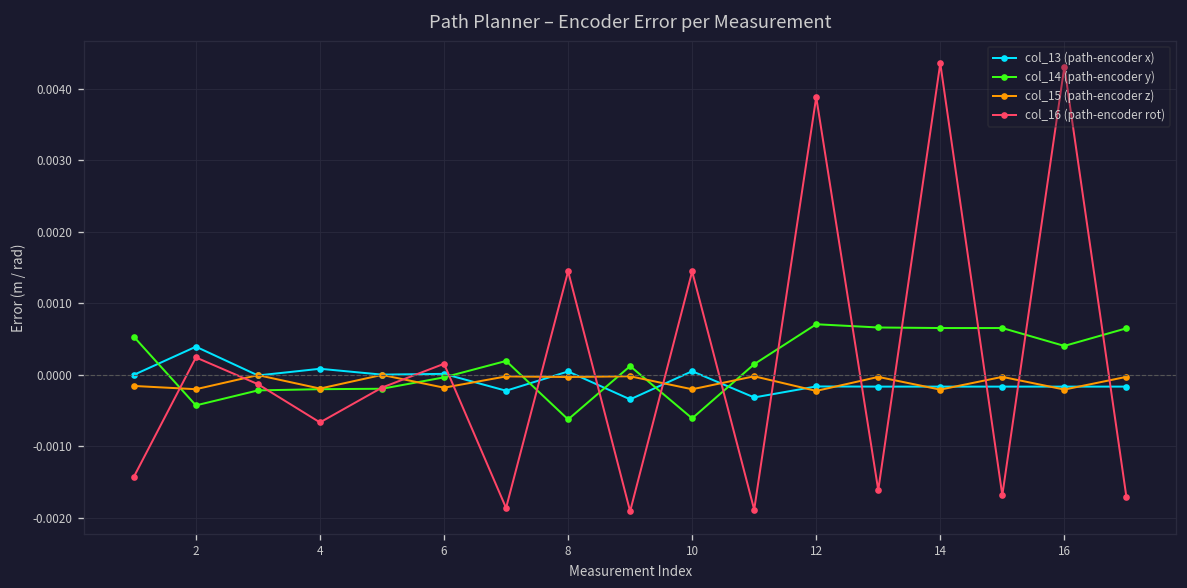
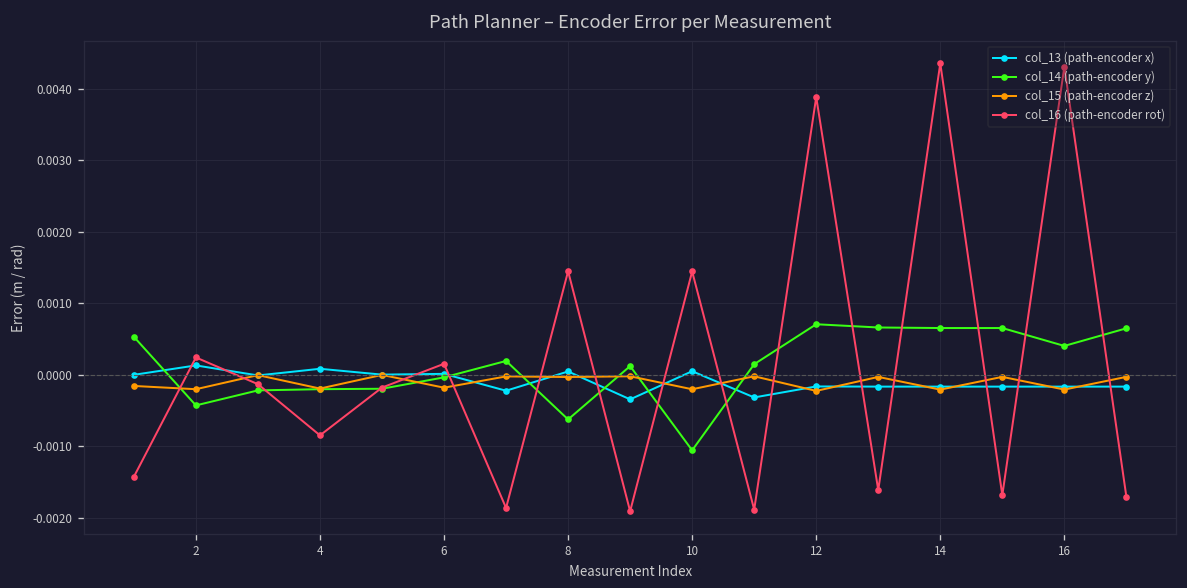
col_13 (path-encoder x), 2: 0.0004 -> 0.0001
col_16 (path-encoder rot), 4: -0.0007 -> -0.0008
col_14 (path-encoder y), 10: -0.0006 -> -0.0011
